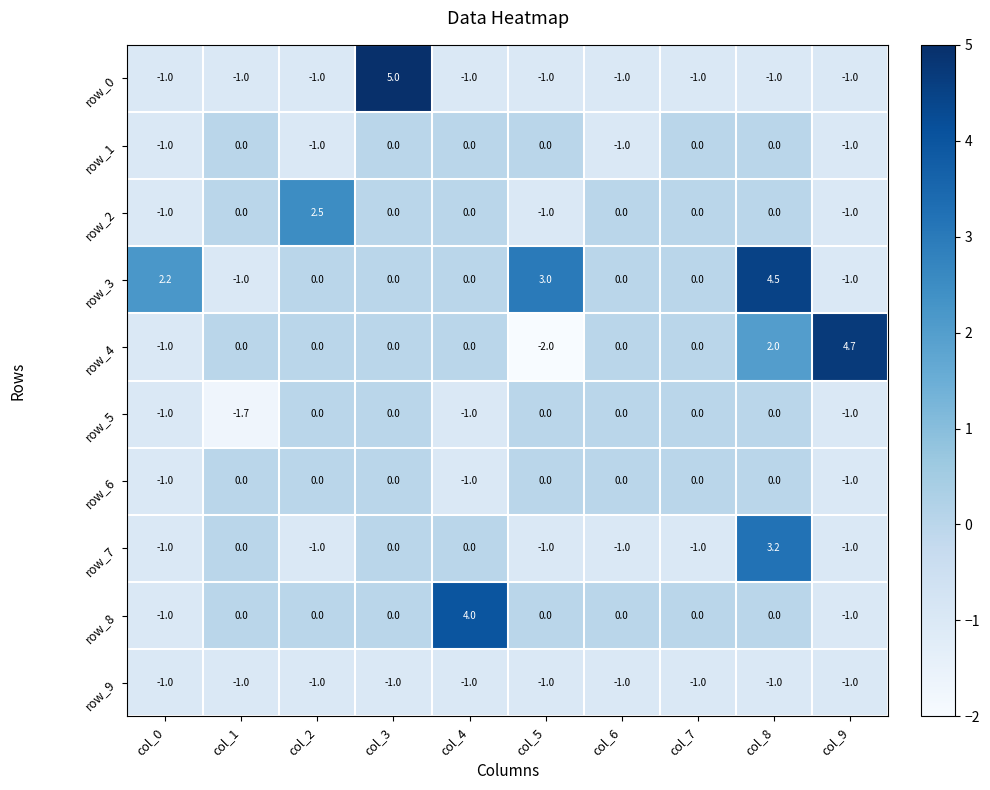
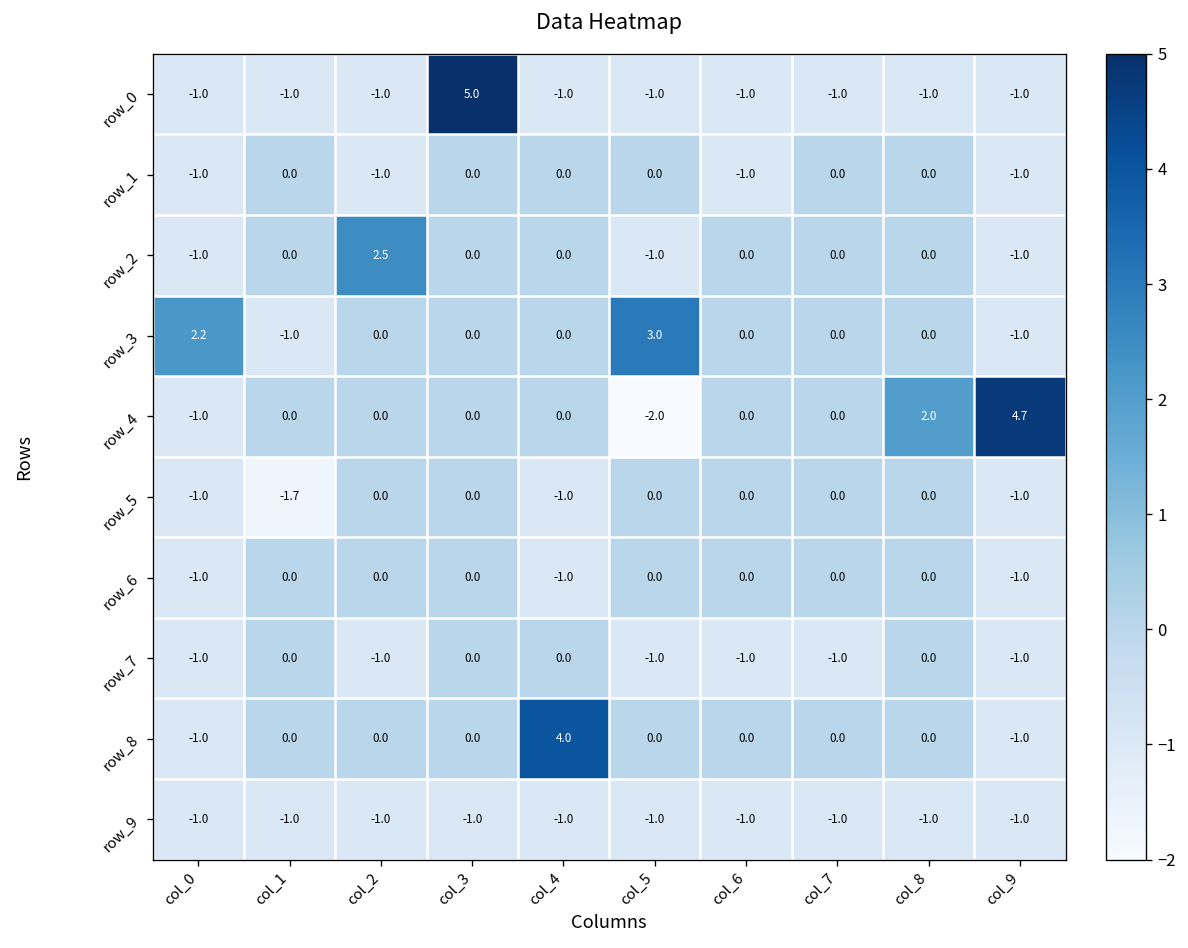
row_3, col_8: 4.5 -> 0.0
row_7, col_8: 3.2 -> 0.0
